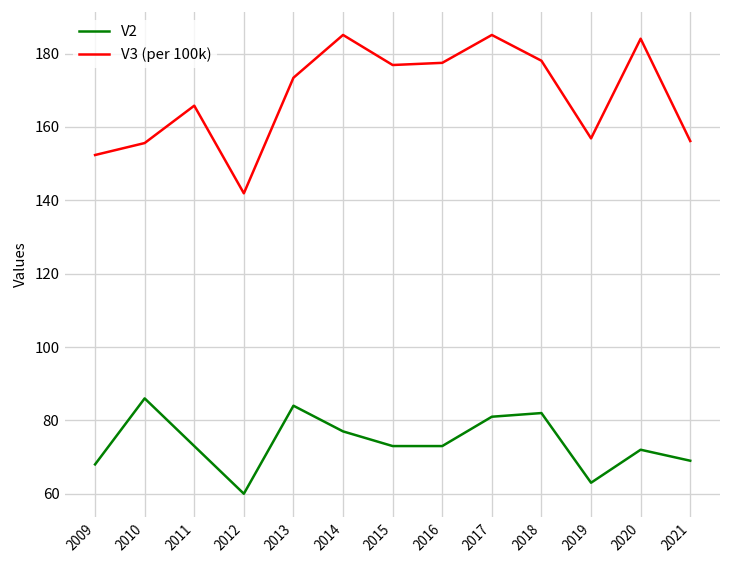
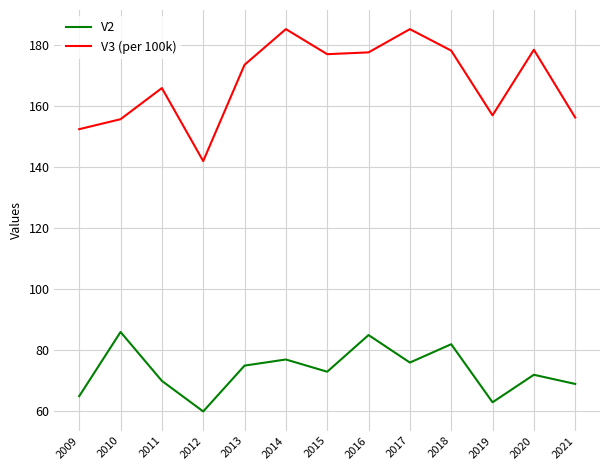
V2, 2009: 68 -> 65
V2, 2011: 73 -> 70
V2, 2013: 84 -> 75
V2, 2016: 73 -> 85
V2, 2017: 81 -> 76
V3 (per 100k), 2020: 184 -> 178
